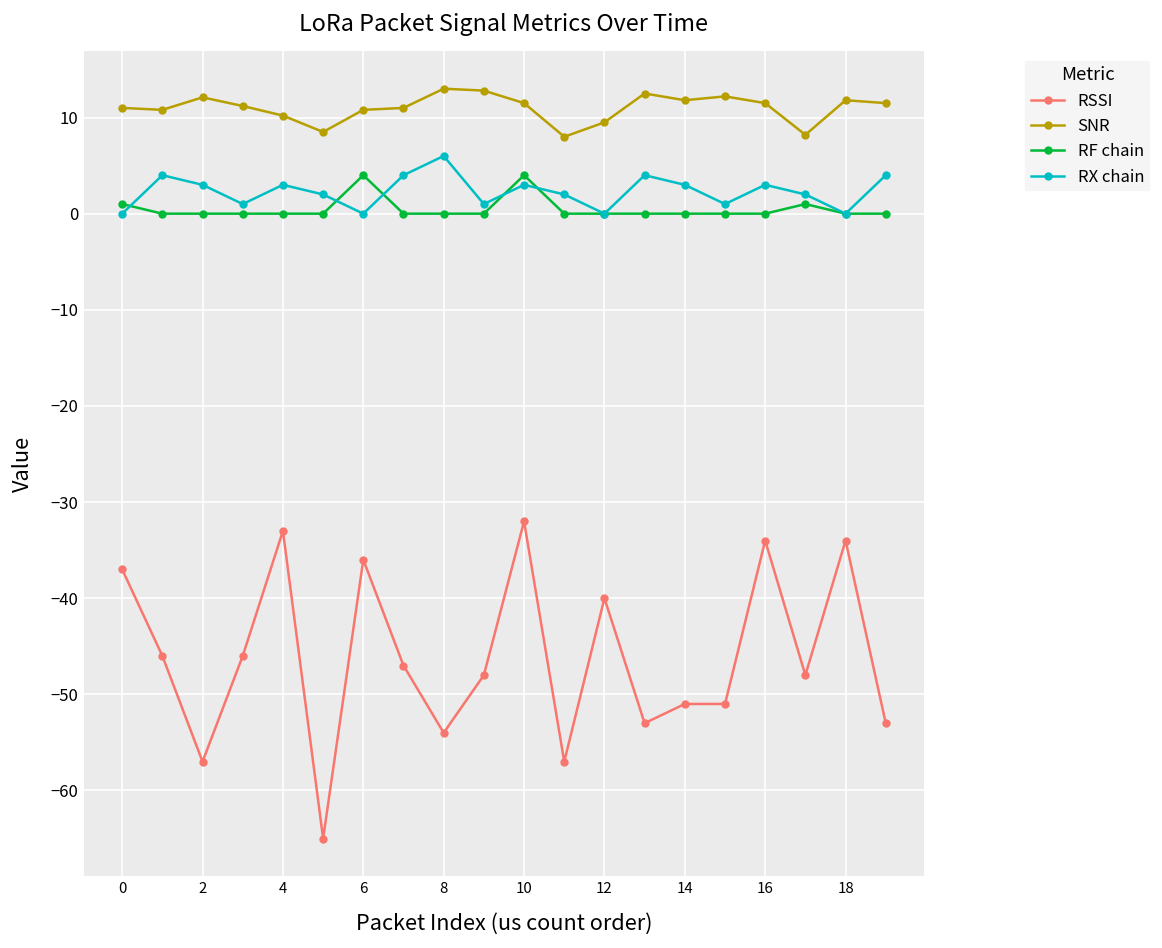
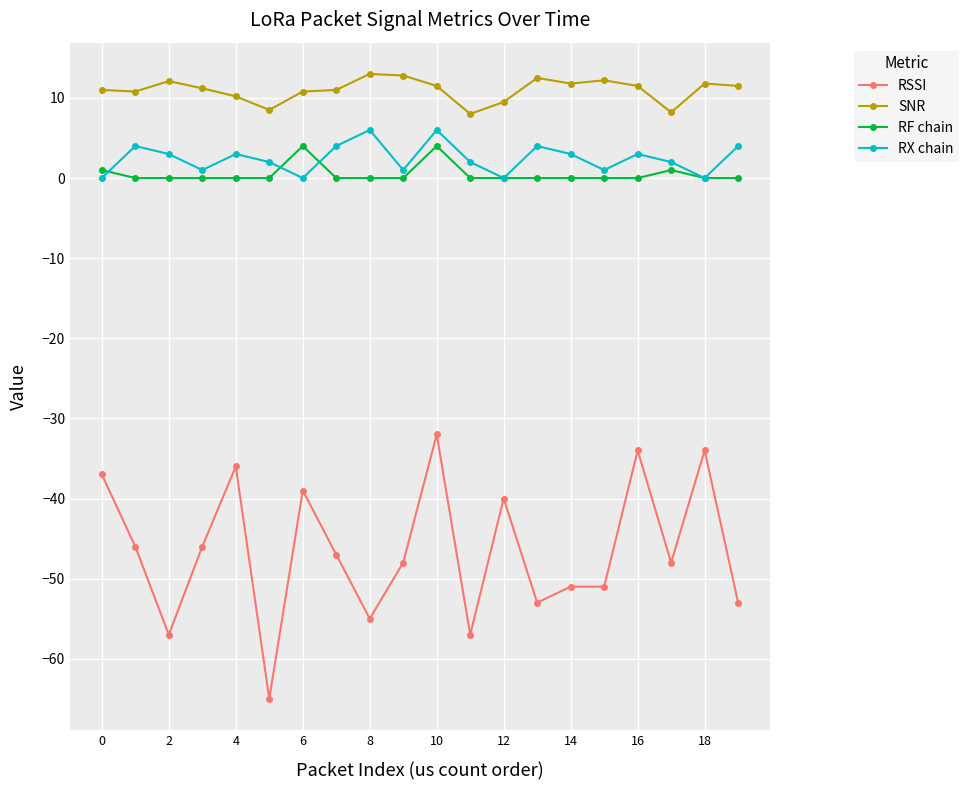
RSSI, 4: -33 -> -36
RSSI, 6: -36 -> -39
RSSI, 8: -54 -> -55
RX chain, 10: 3 -> 6
